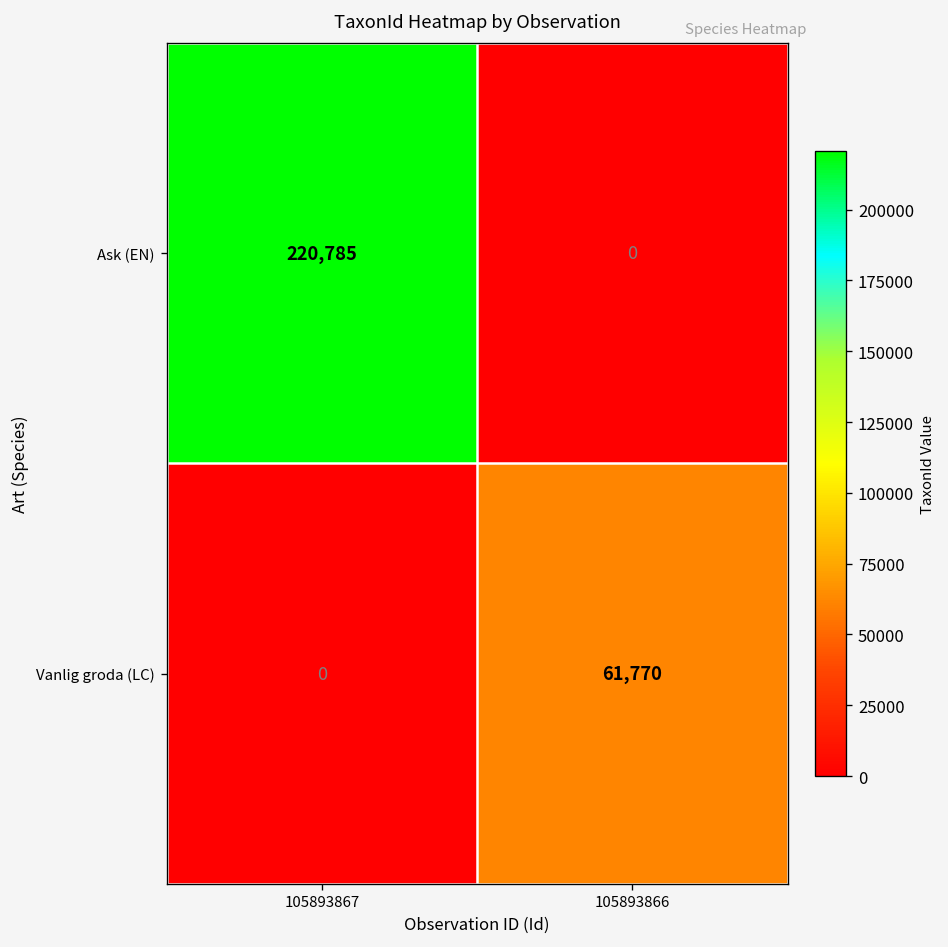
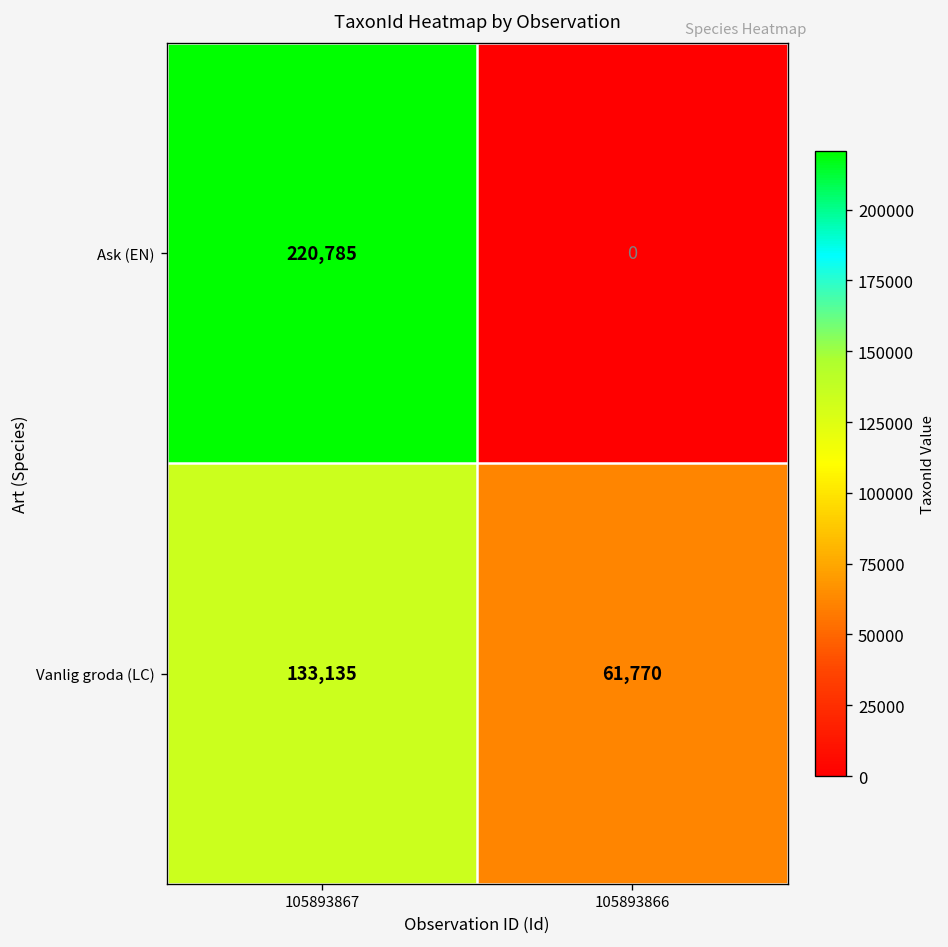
Vanlig groda (LC), 105893867: 0 -> 133,135
